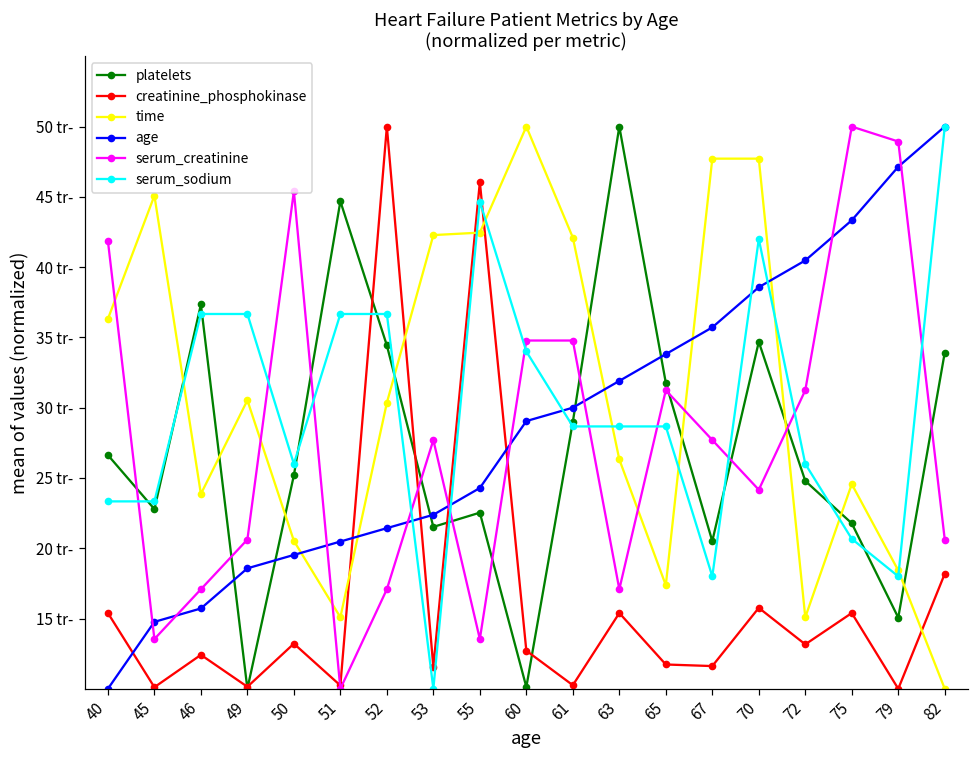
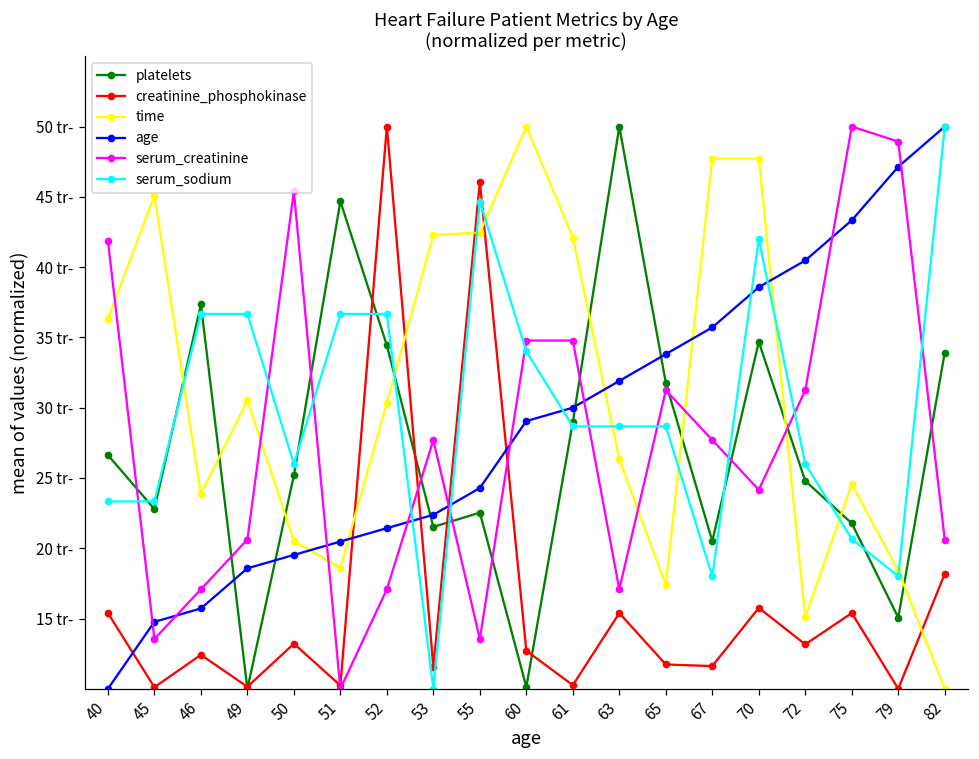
time, 51: 15.1 tr- -> 18.6 tr-
